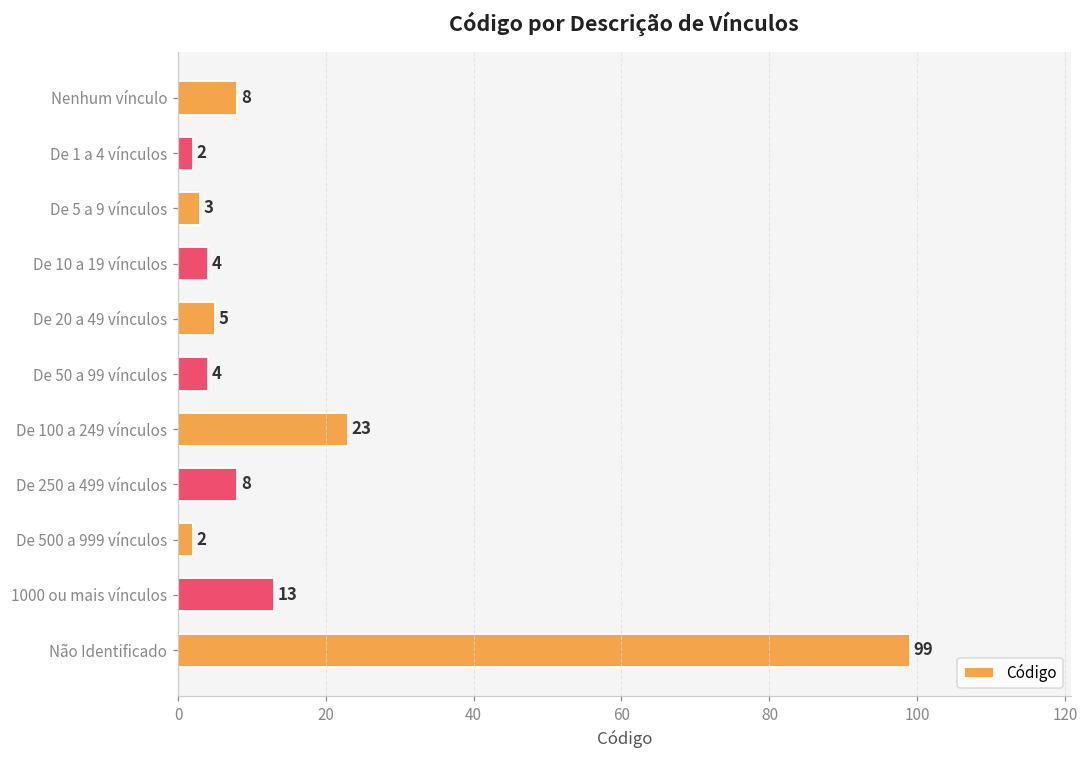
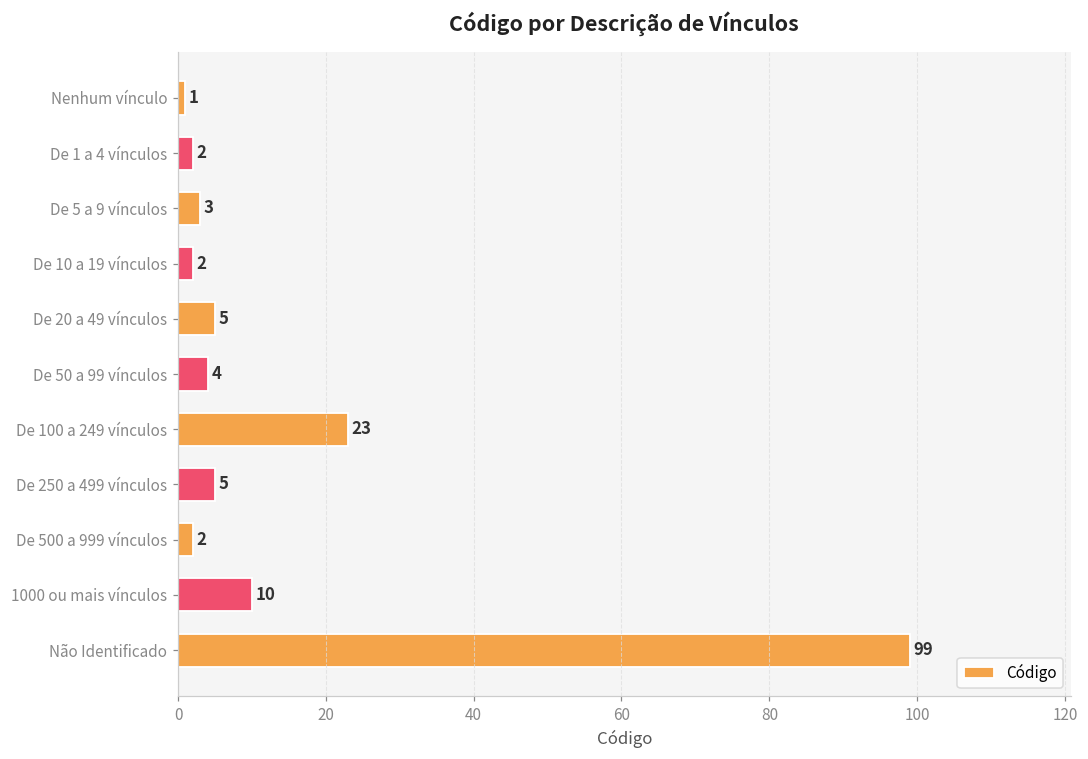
Nenhum vínculo: 8 -> 1
De 10 a 19 vínculos: 4 -> 2
De 250 a 499 vínculos: 8 -> 5
1000 ou mais vínculos: 13 -> 10
